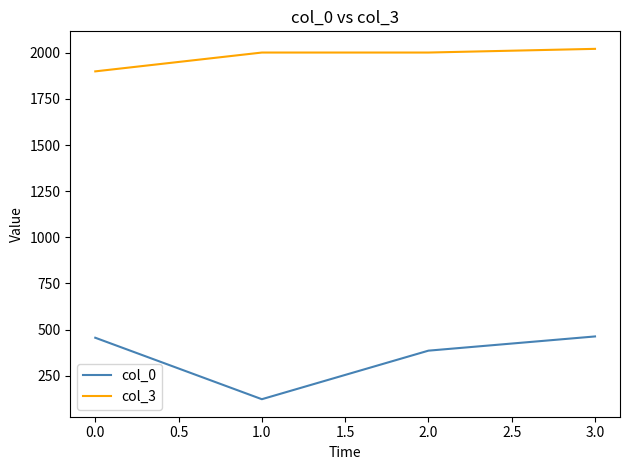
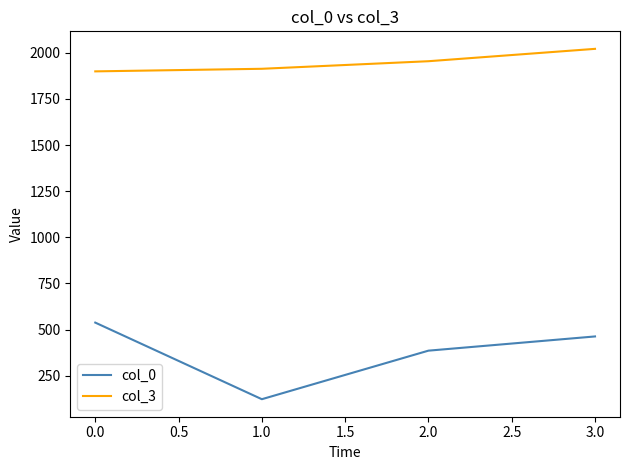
col_0, 0.0: 460 -> 540
col_3, 1.0: 2000 -> 1910
col_3, 2.0: 2000 -> 1950
